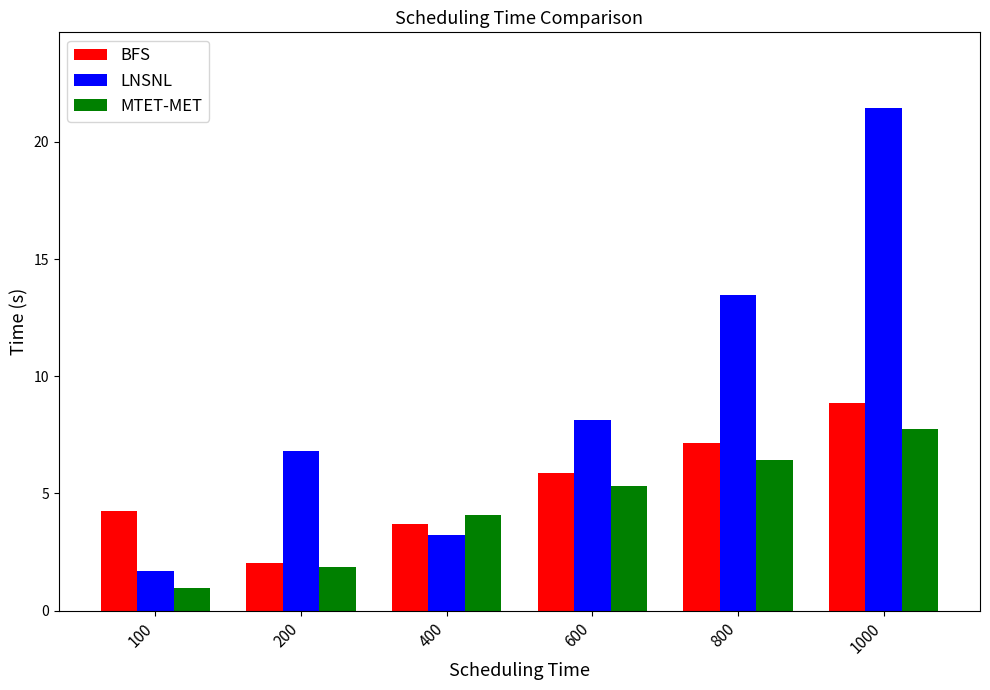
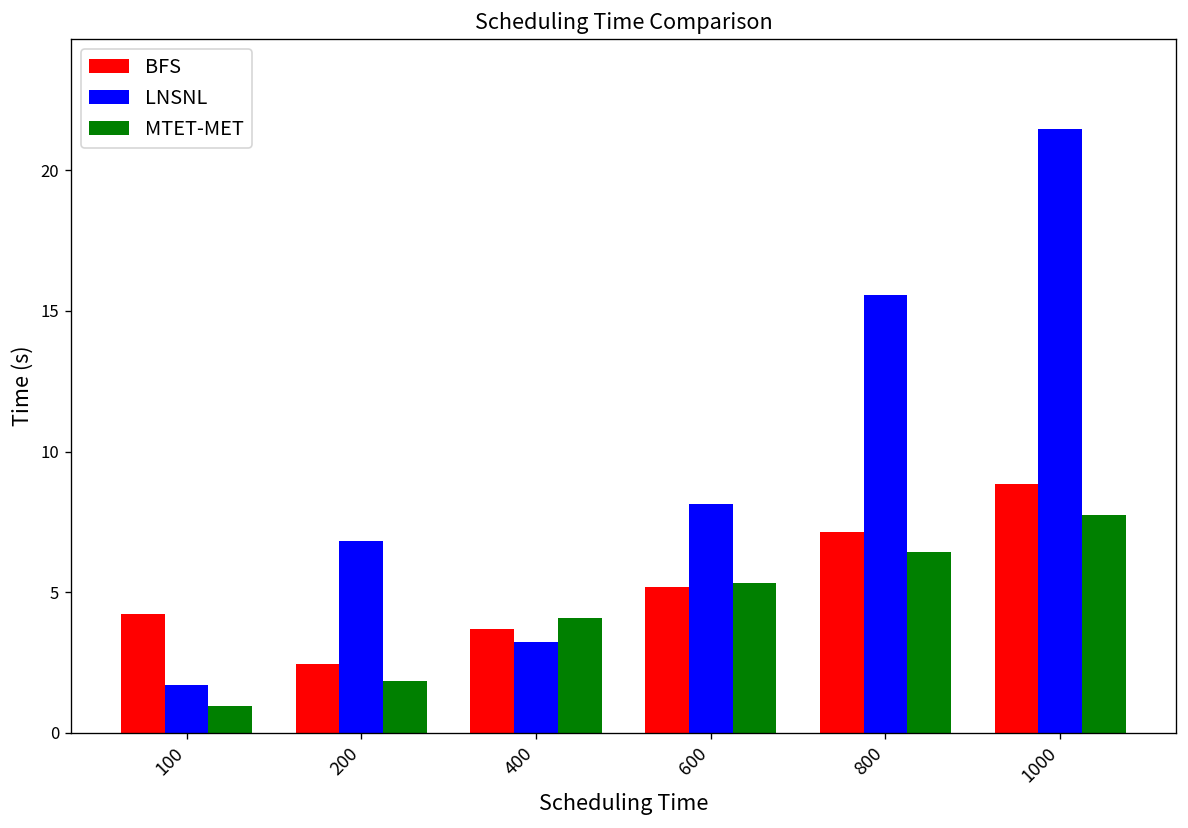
BFS, 200: 2.0 -> 2.4
BFS, 600: 5.9 -> 5.2
LNSNL, 800: 13.4 -> 15.6
